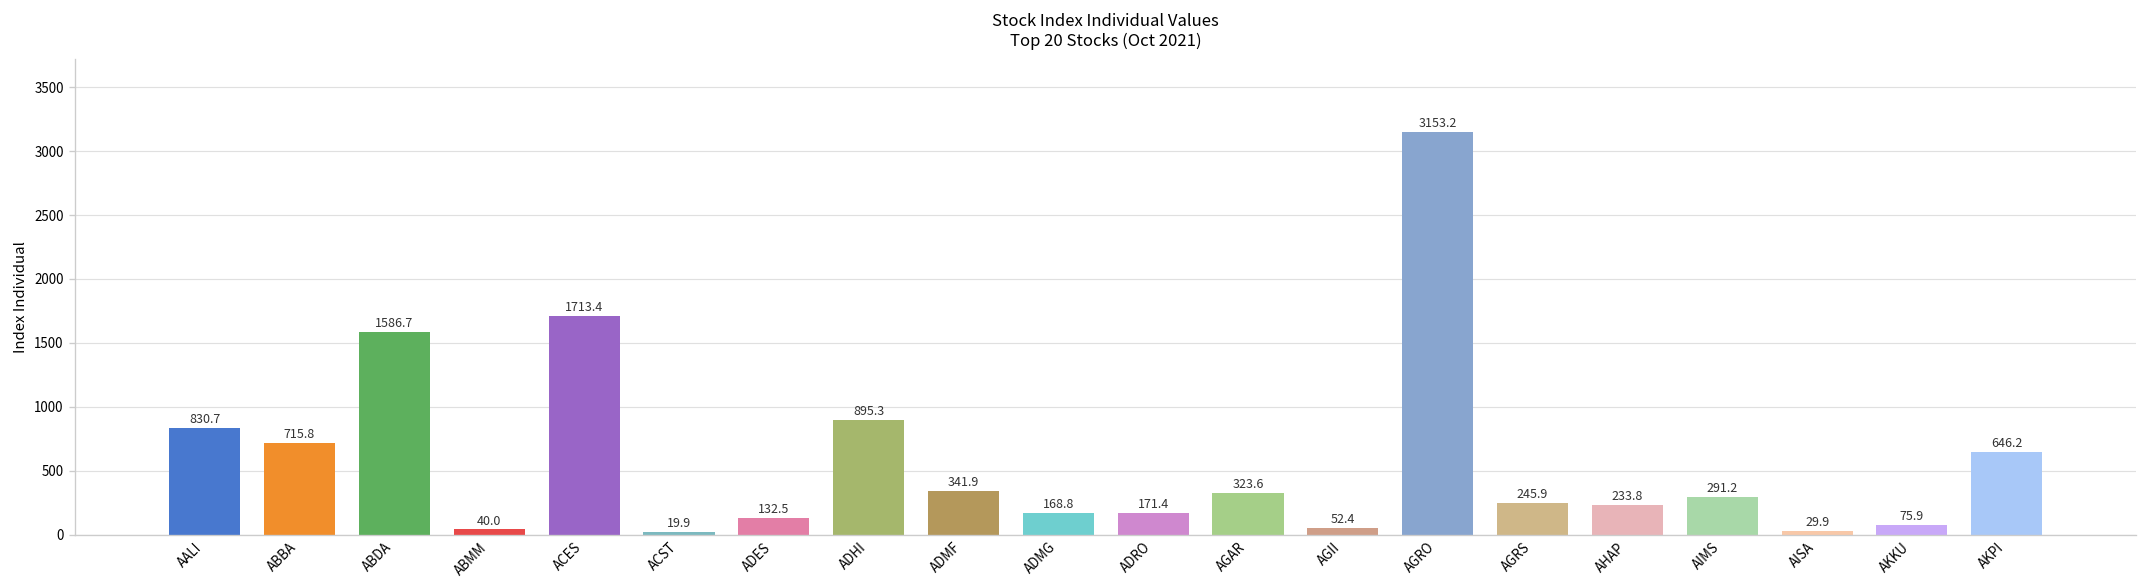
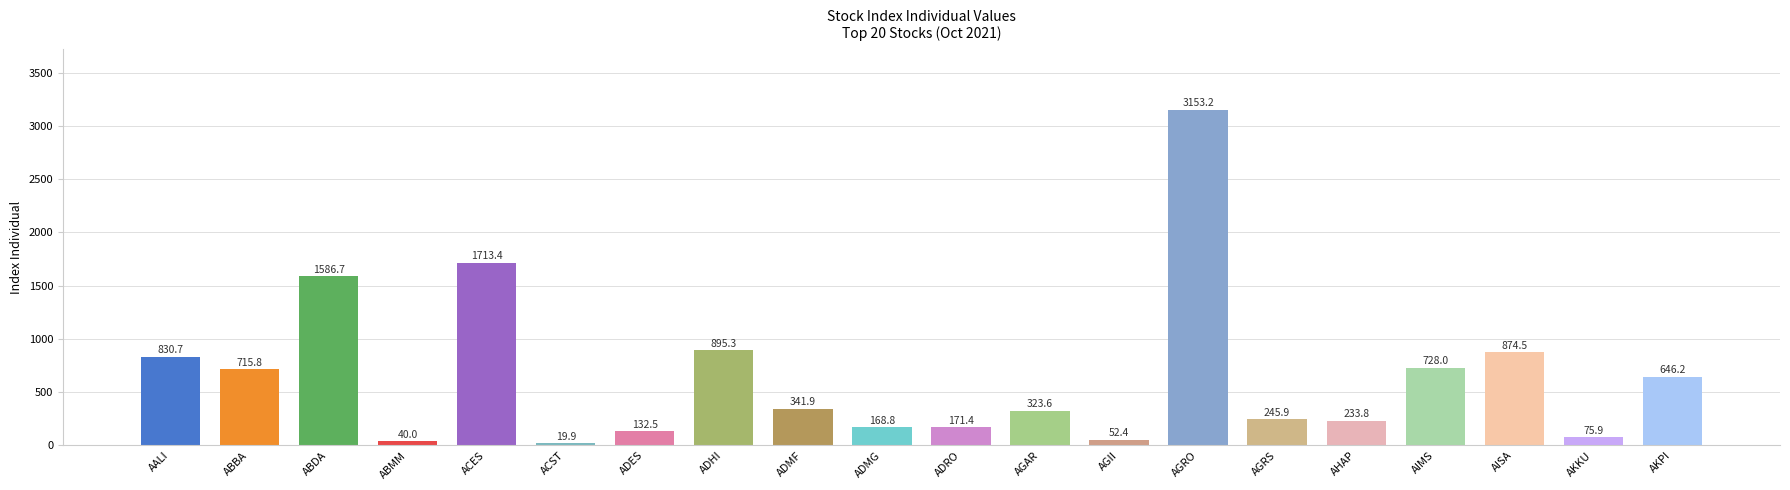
AIMS: 291.2 -> 728.0
AISA: 29.9 -> 874.5
